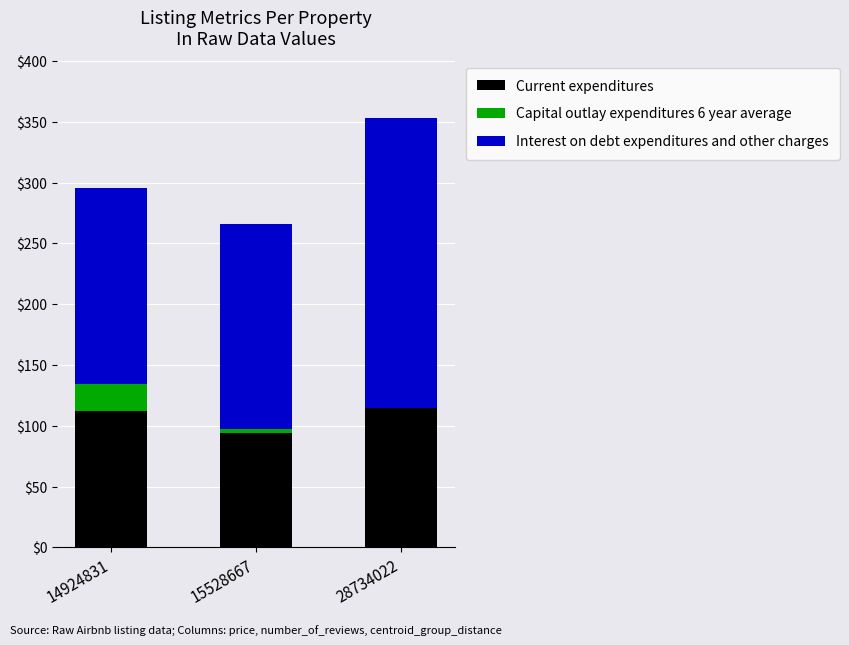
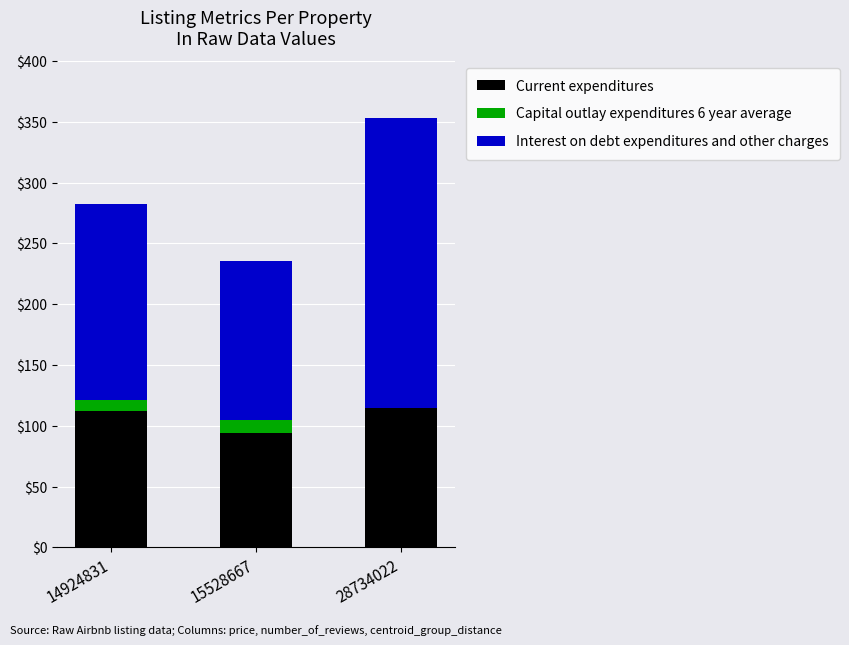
Capital outlay expenditures 6 year average, 14924831: $22 -> $9
Capital outlay expenditures 6 year average, 15528667: $4 -> $11
Interest on debt expenditures and other charges, 15528667: $168 -> $130
